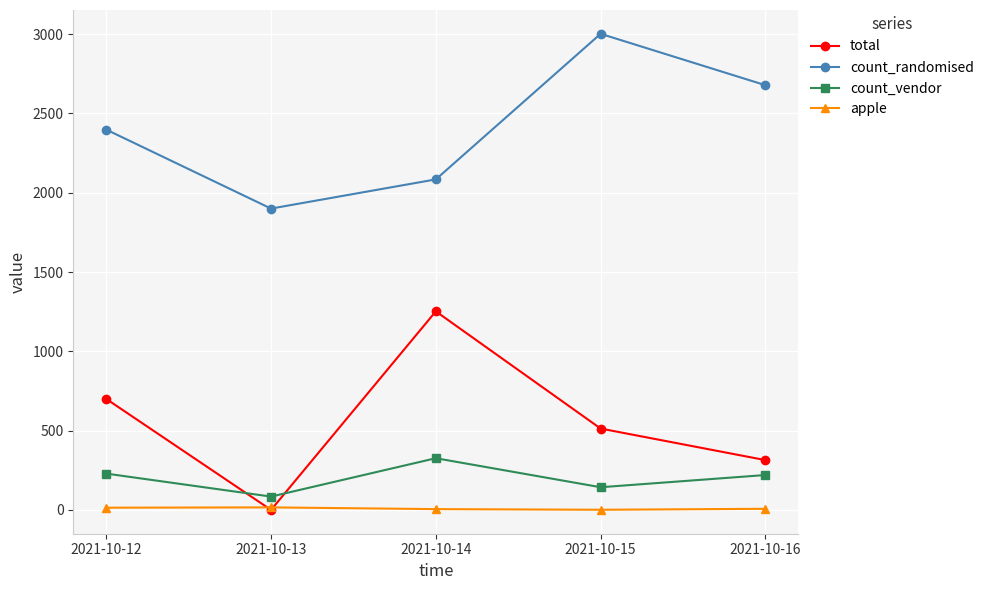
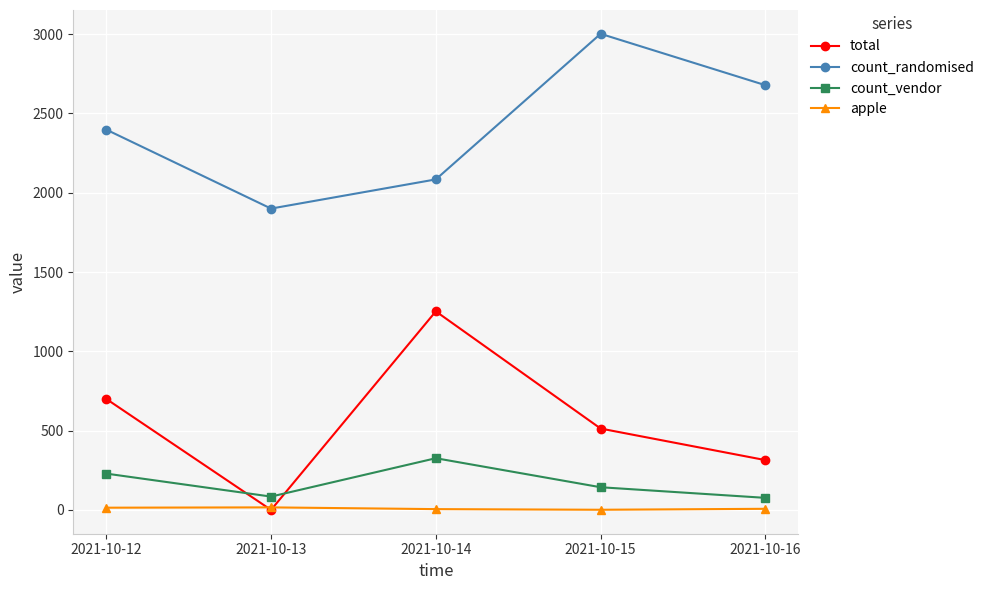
count_vendor, 2021-10-16: 220 -> 80
